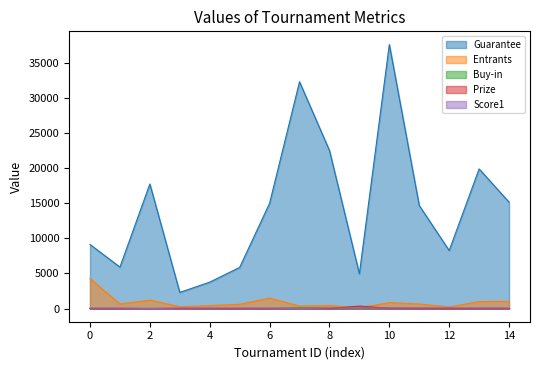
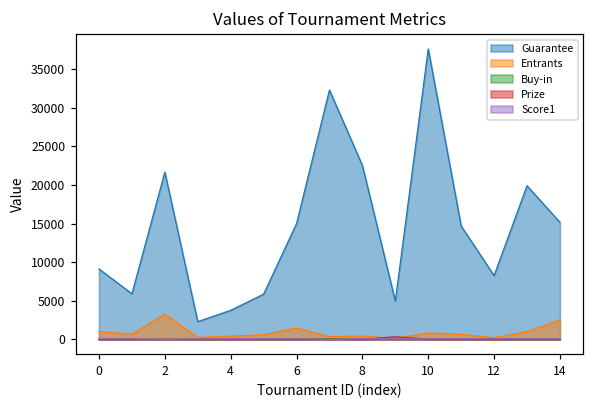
Entrants, 0: 4000 -> 1000
Guarantee, 2: 18000 -> 22000
Entrants, 2: 1000 -> 3000
Entrants, 14: 1000 -> 3000
